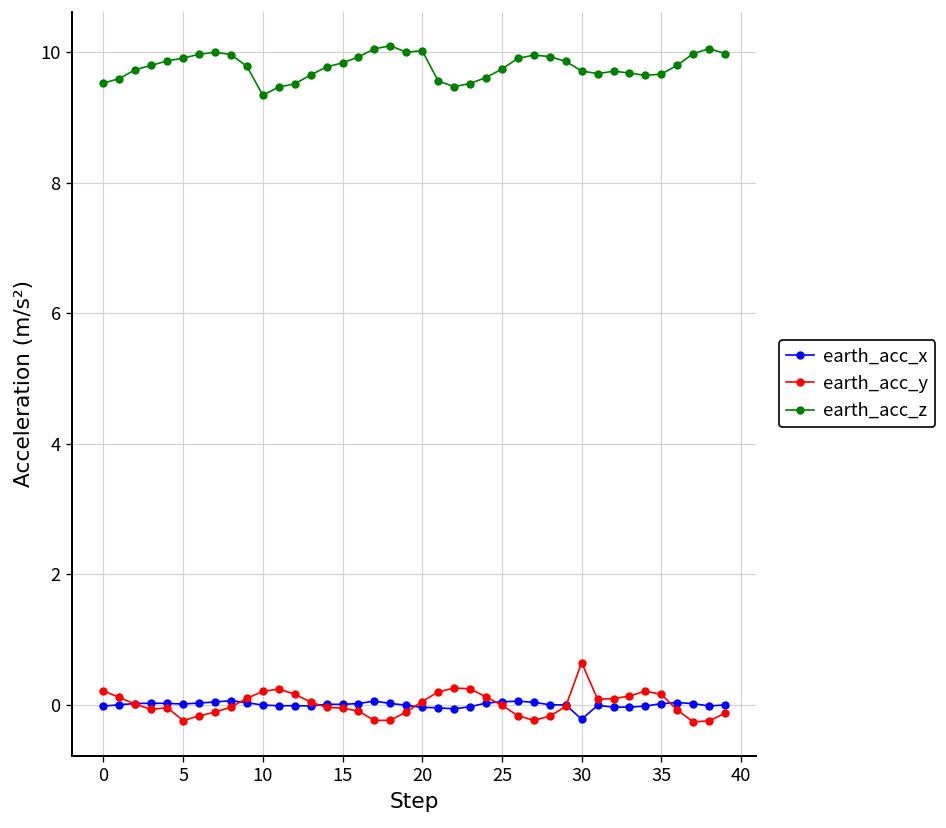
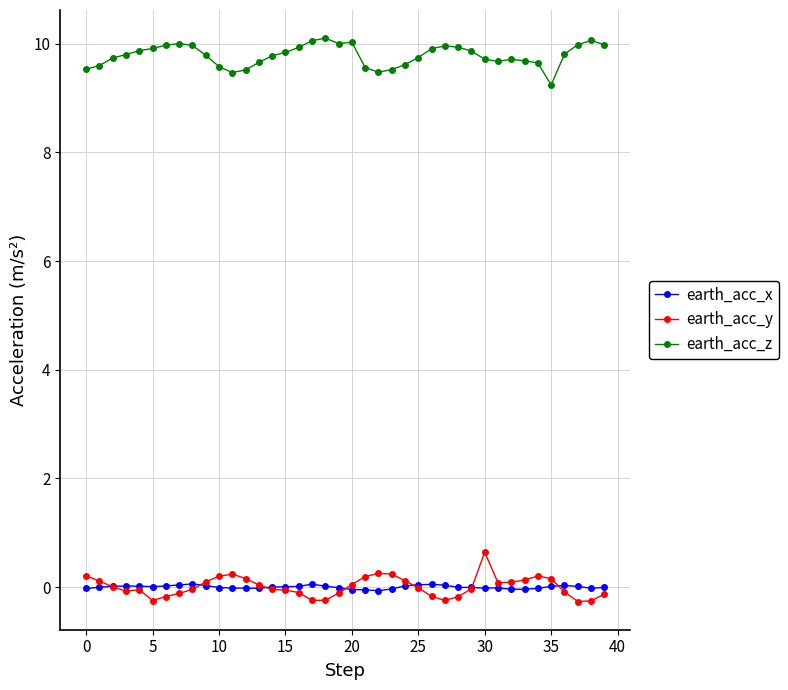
earth_acc_z, 10: 9.3 -> 9.6
earth_acc_x, 30: -0.2 -> 0.0
earth_acc_z, 35: 9.7 -> 9.2
